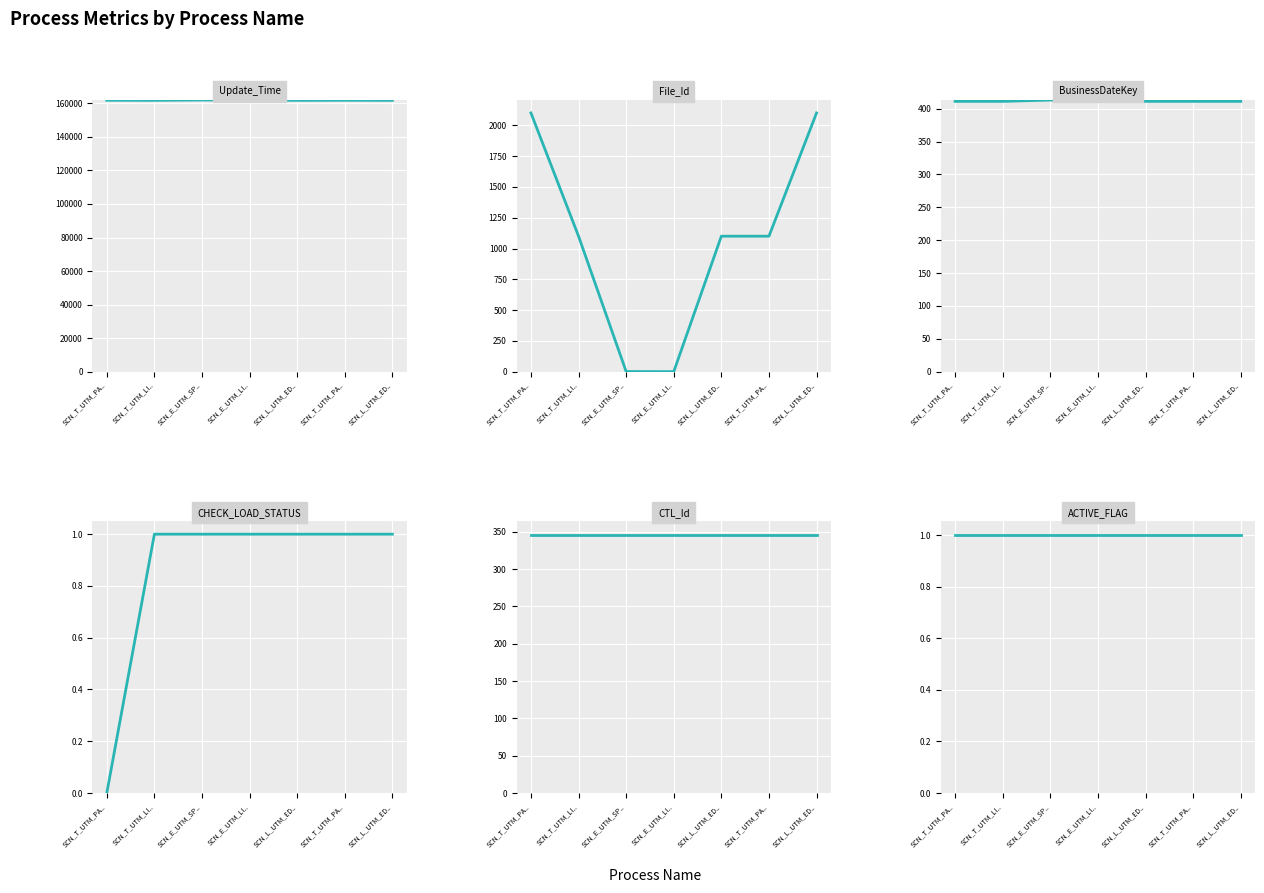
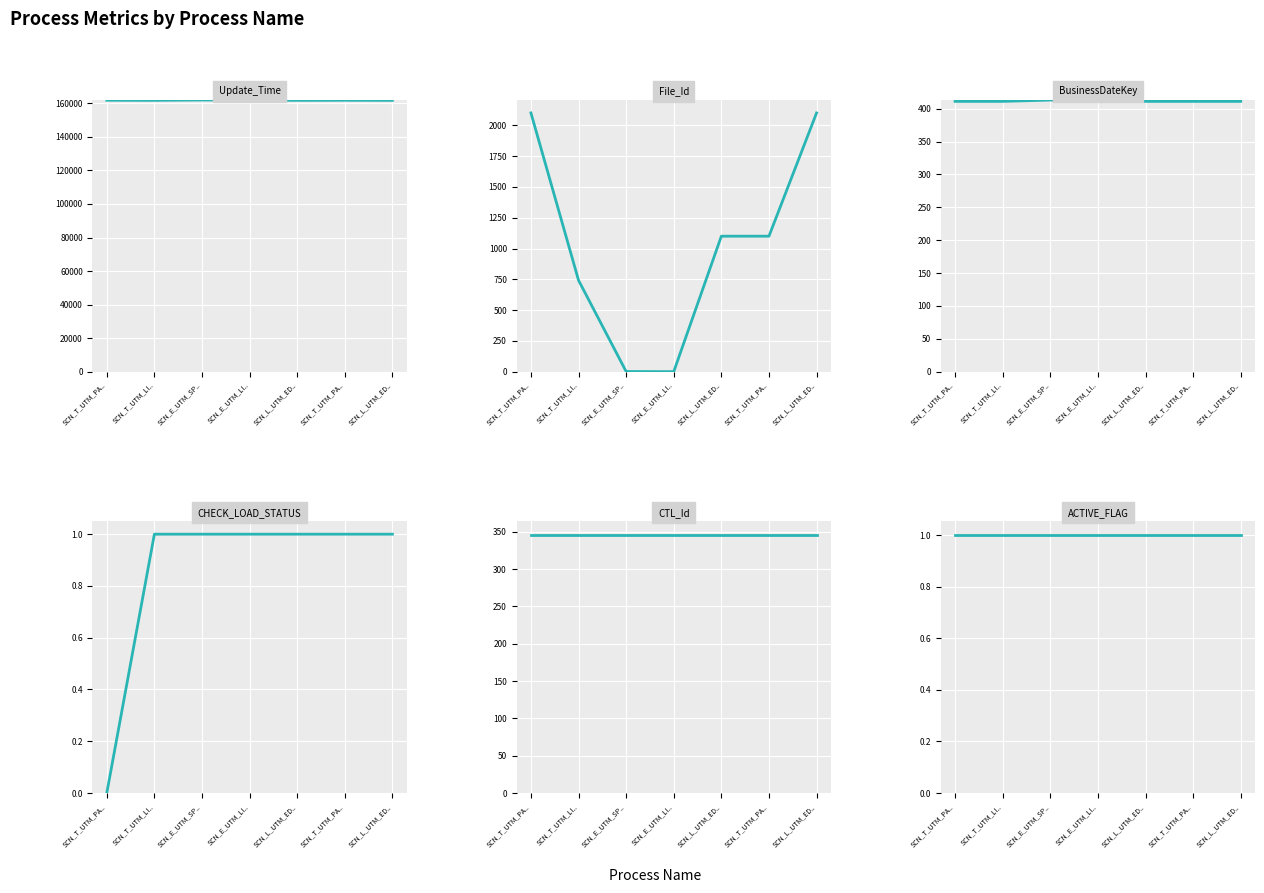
File_Id, SCN_T_UTM_LI..: 1100 -> 740
